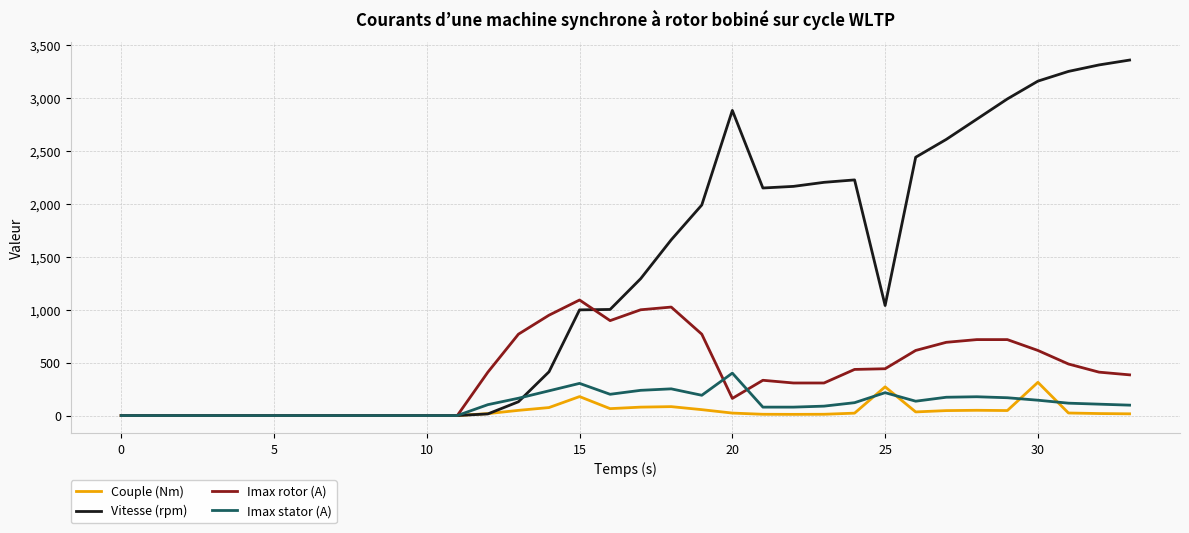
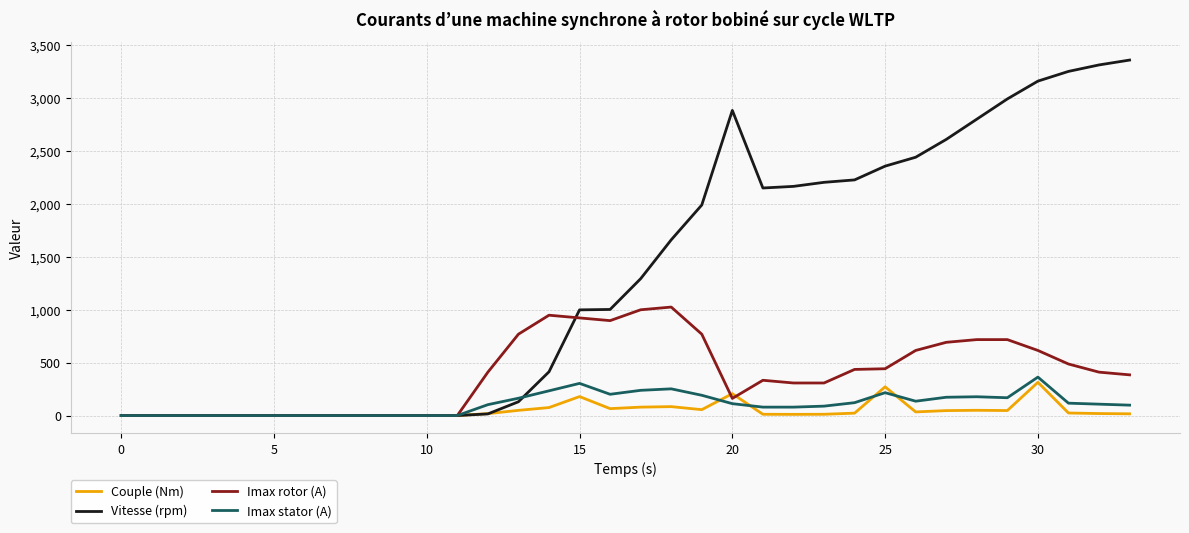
Imax rotor (A), 15: 1,090 -> 920
Couple (Nm), 20: 20 -> 210
Imax stator (A), 20: 400 -> 110
Vitesse (rpm), 25: 1,040 -> 2,360
Imax stator (A), 30: 140 -> 360
